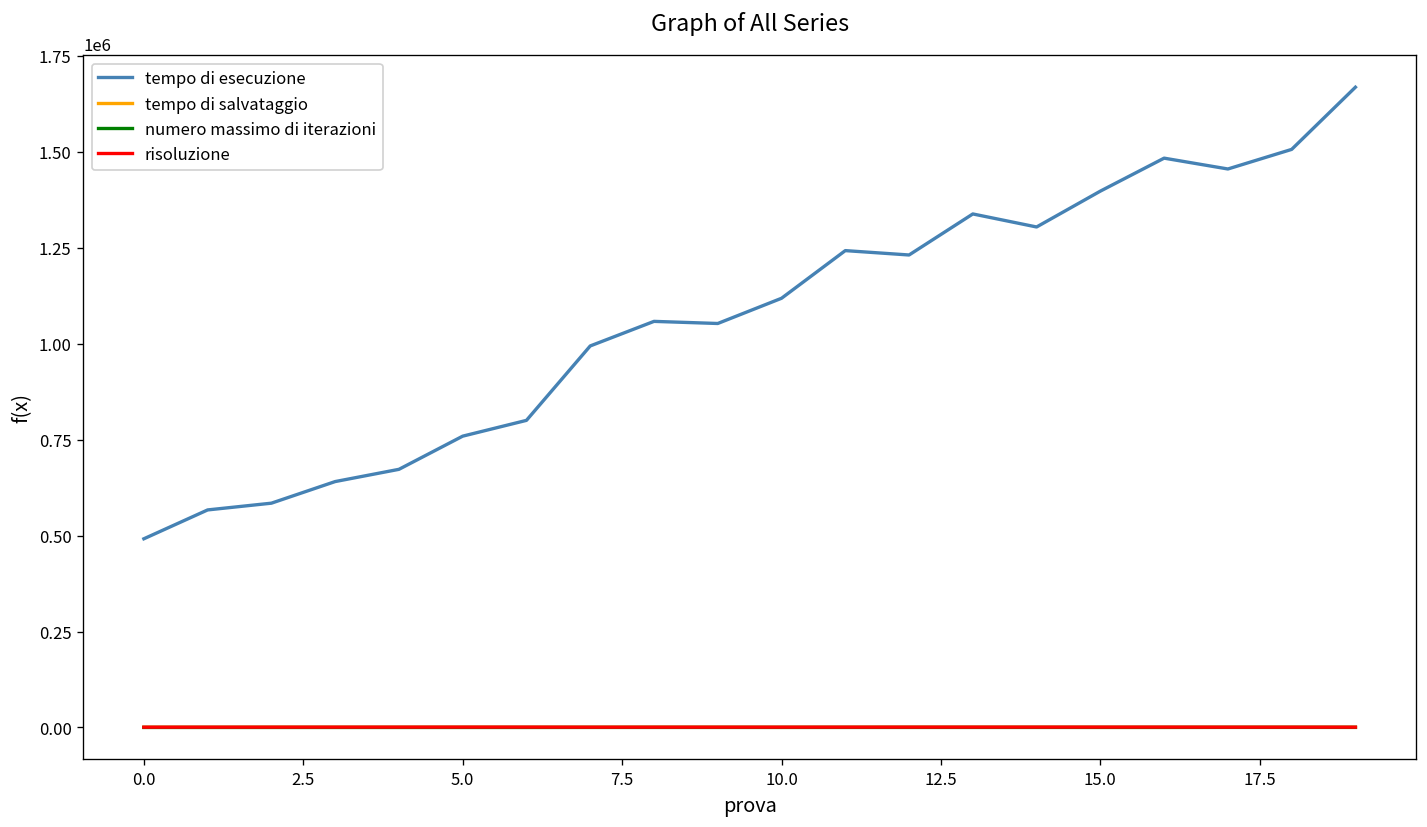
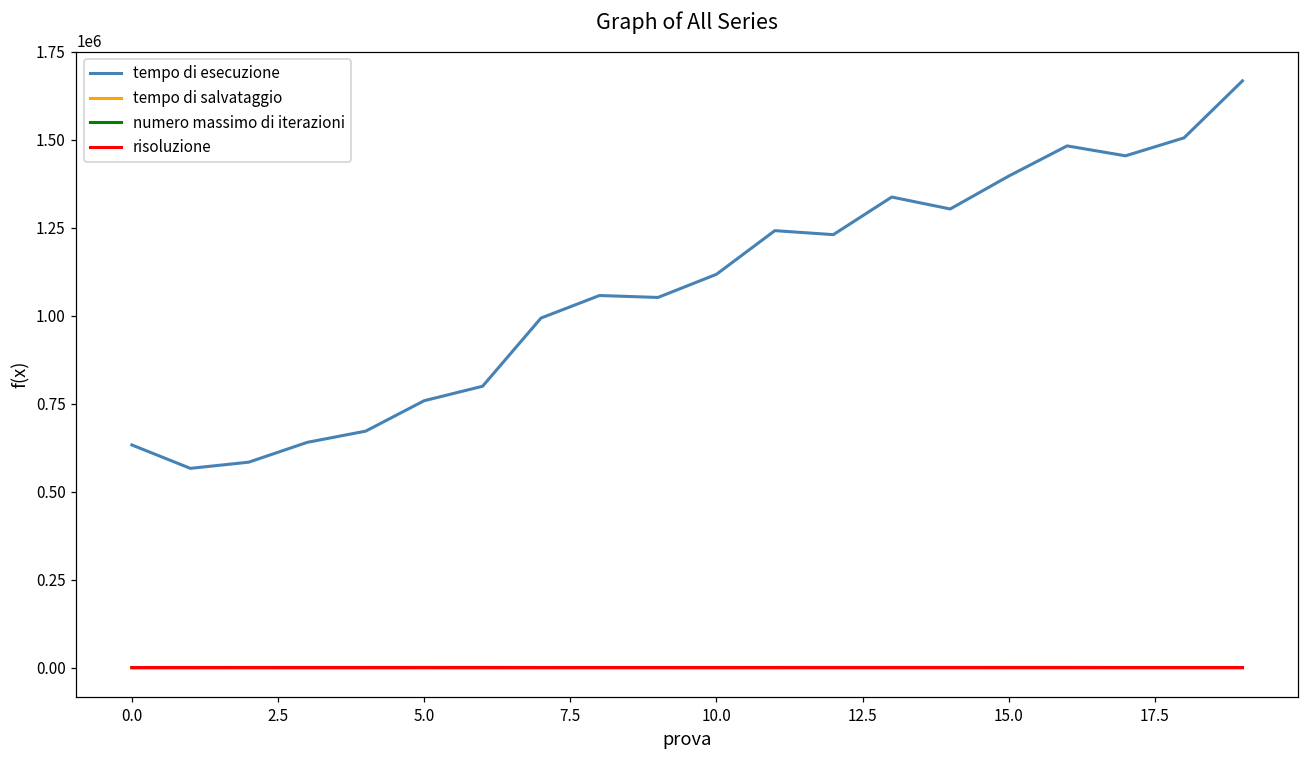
tempo di esecuzione, 0.0: 490000 -> 630000
